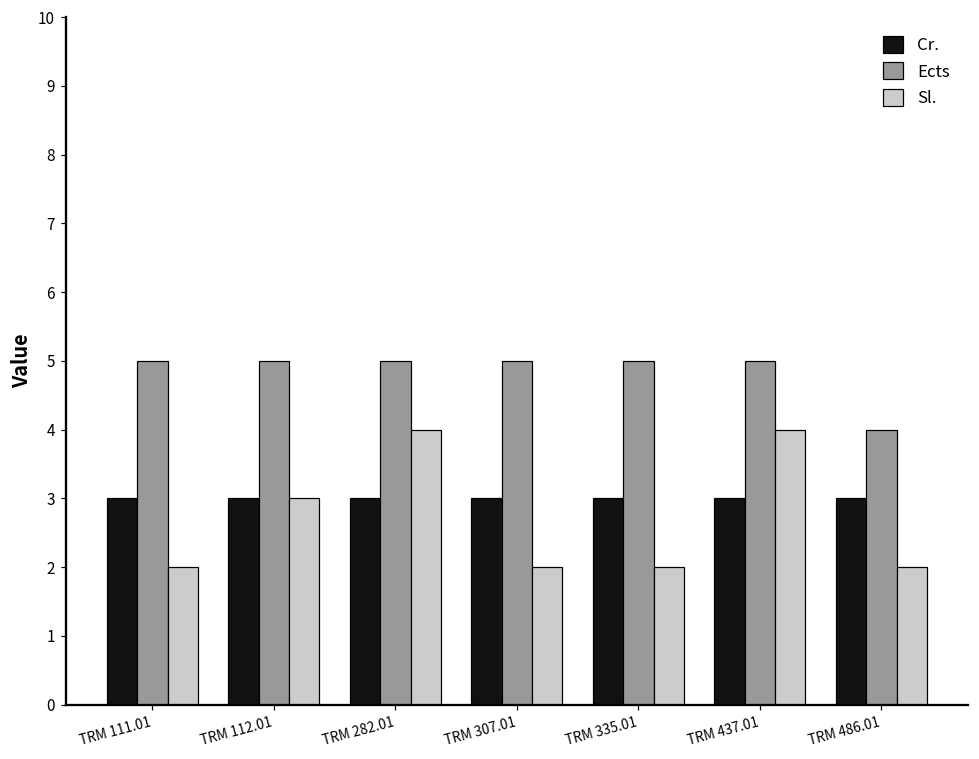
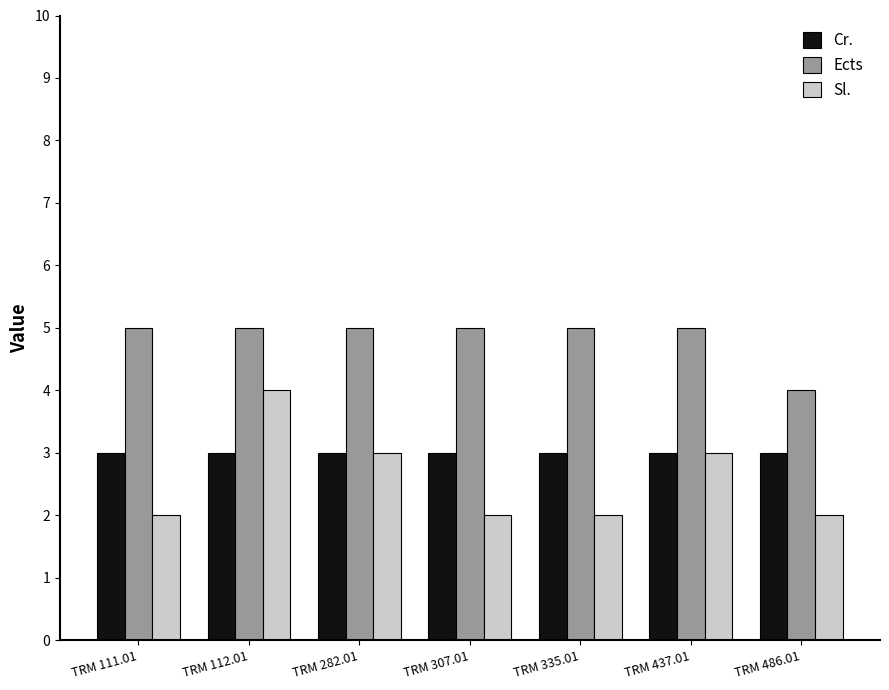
Sl., TRM 112.01: 3 -> 4
Sl., TRM 282.01: 4 -> 3
Sl., TRM 437.01: 4 -> 3
